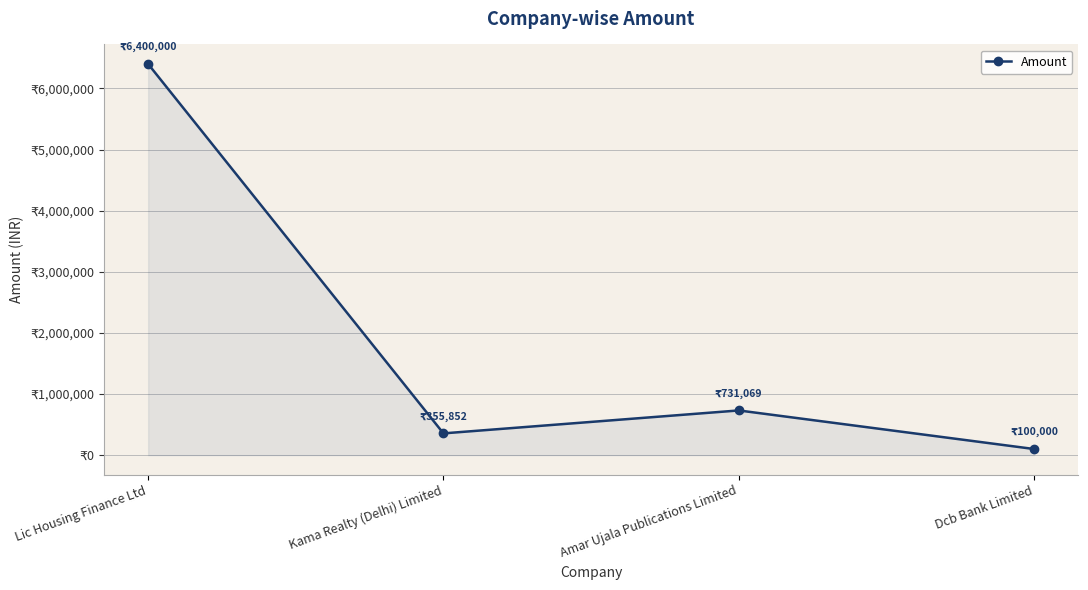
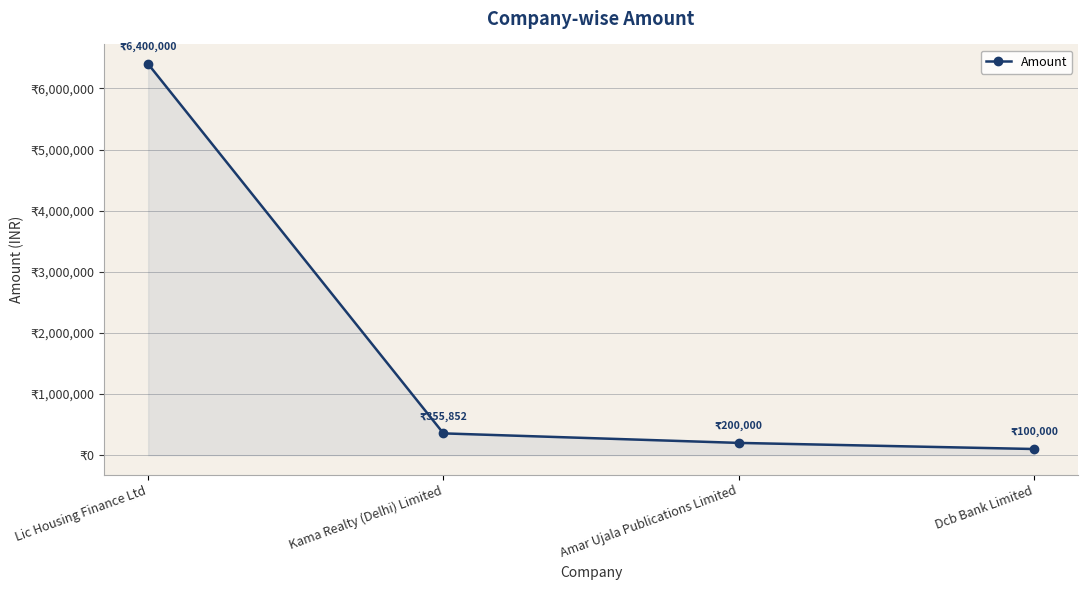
Amar Ujala Publications Limited: 731,069 -> 200,000
